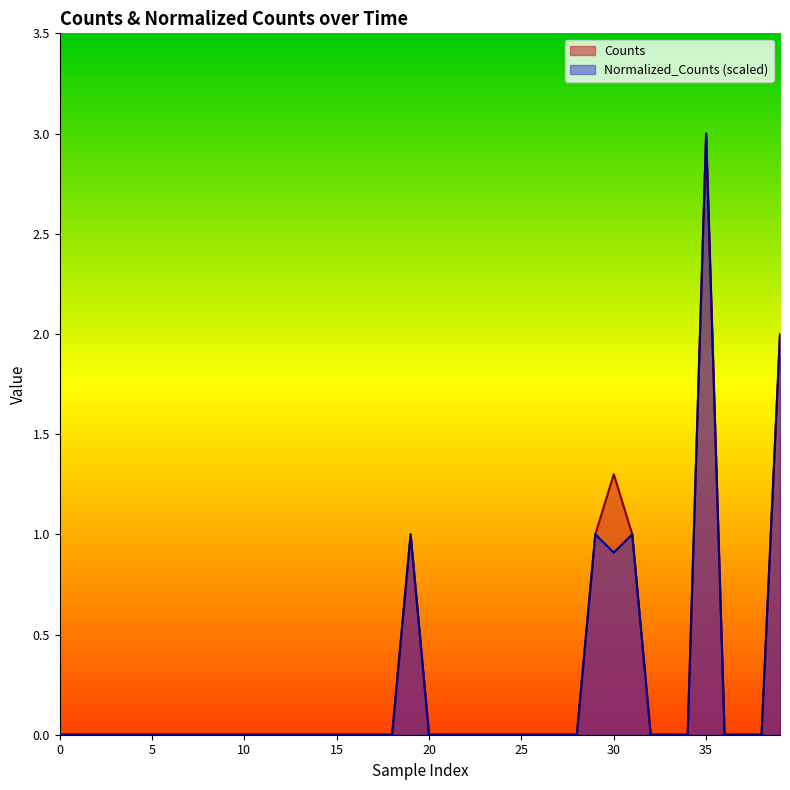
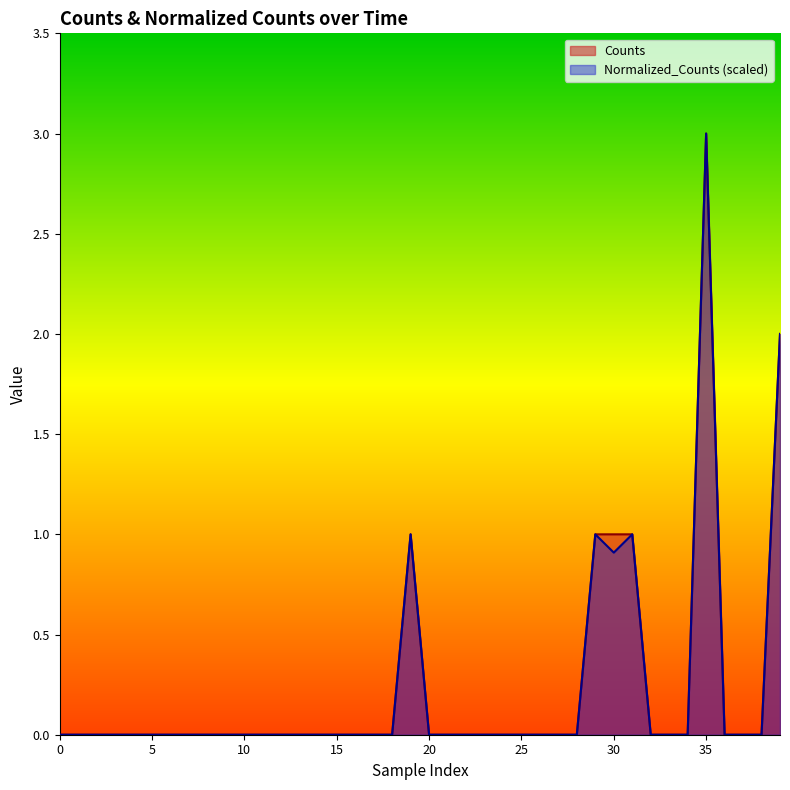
Counts, 30: 1.3 -> 1.0
